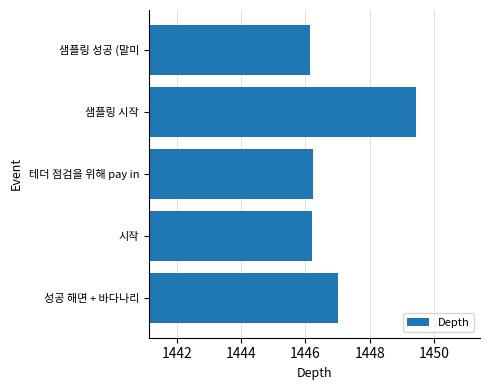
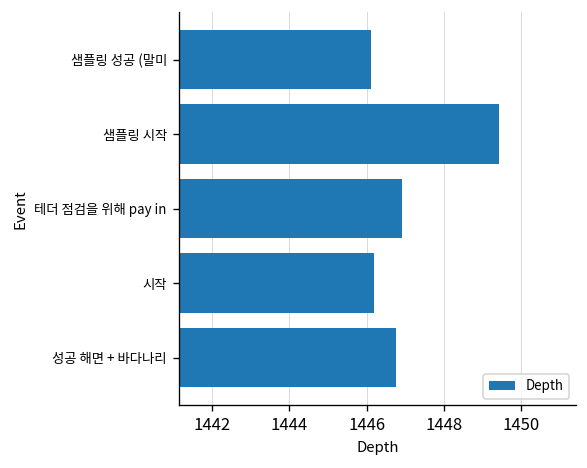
테더 점검을 위해 pay in: 1446.2 -> 1446.9
성공 해면 + 바다나리: 1447.0 -> 1446.8
